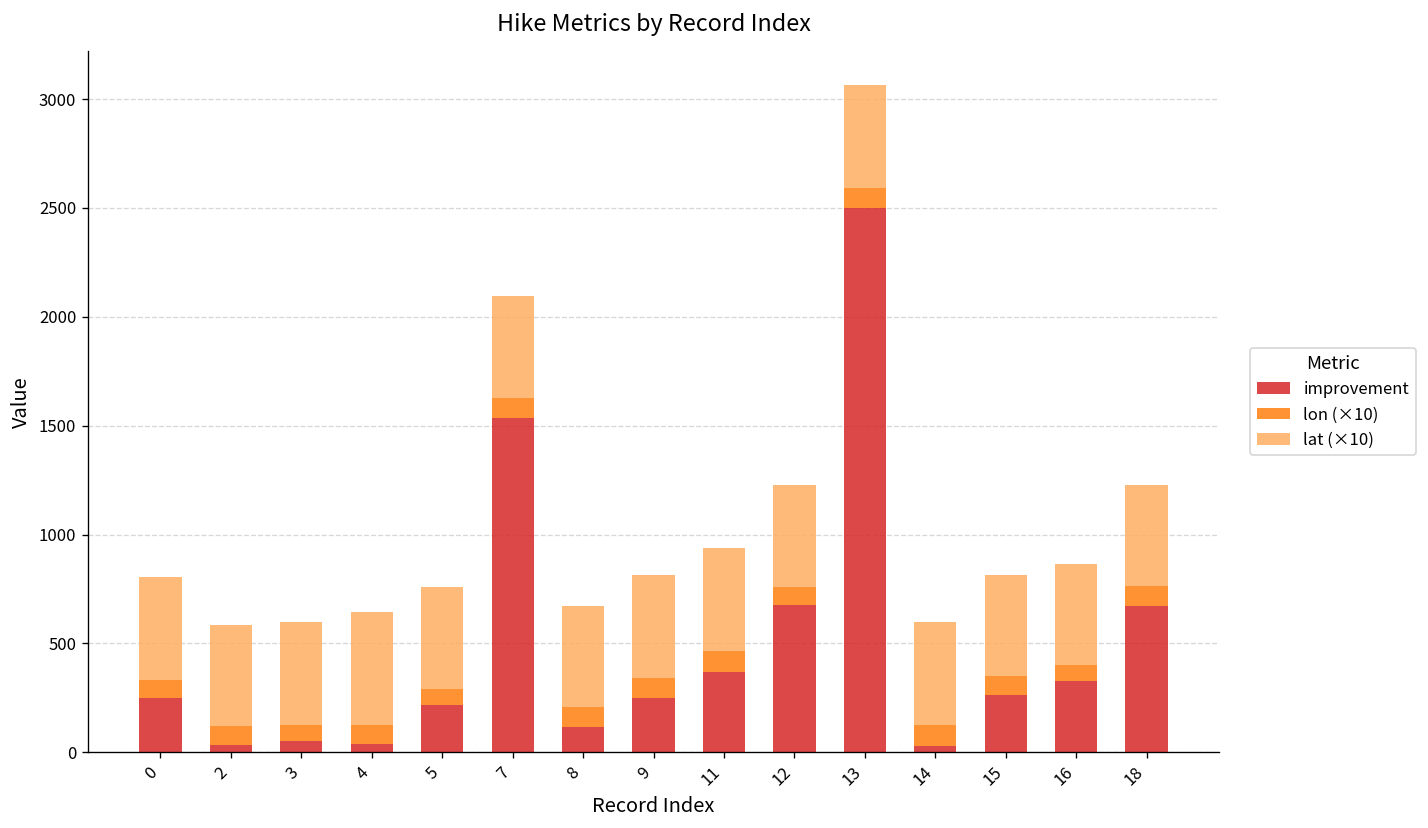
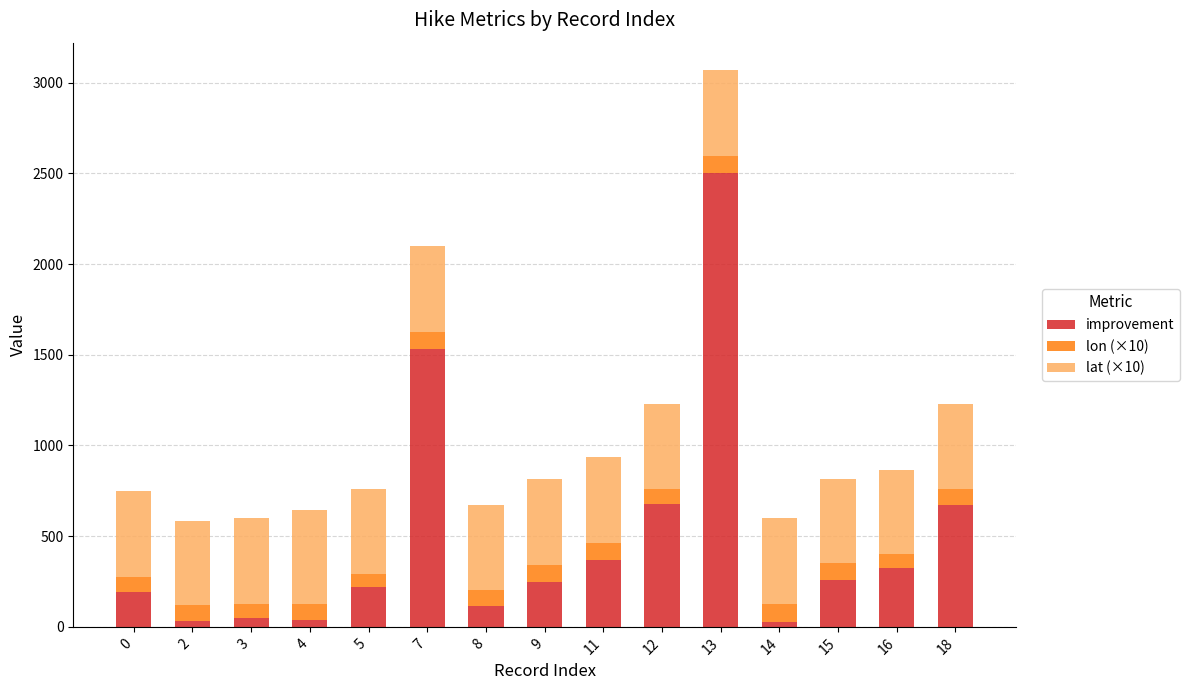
improvement, 0: 250 -> 190
